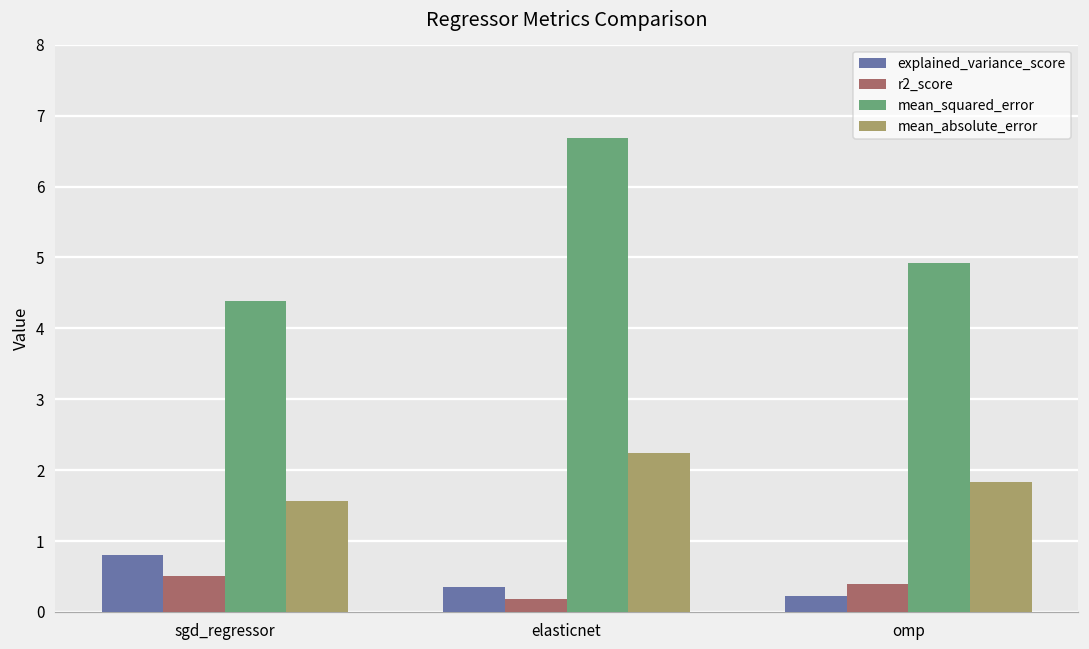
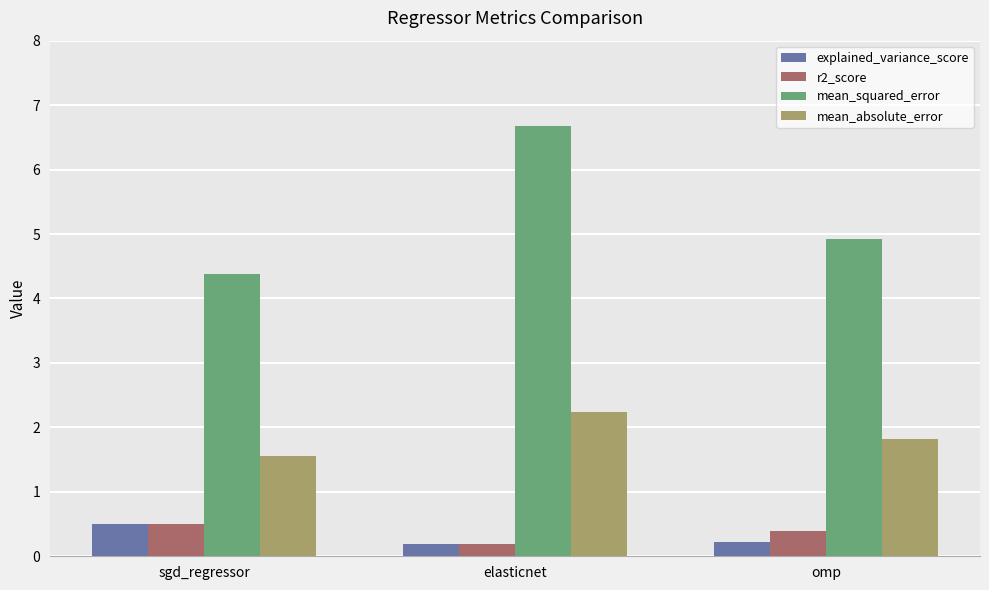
explained_variance_score, sgd_regressor: 0.8 -> 0.5
explained_variance_score, elasticnet: 0.3 -> 0.2
